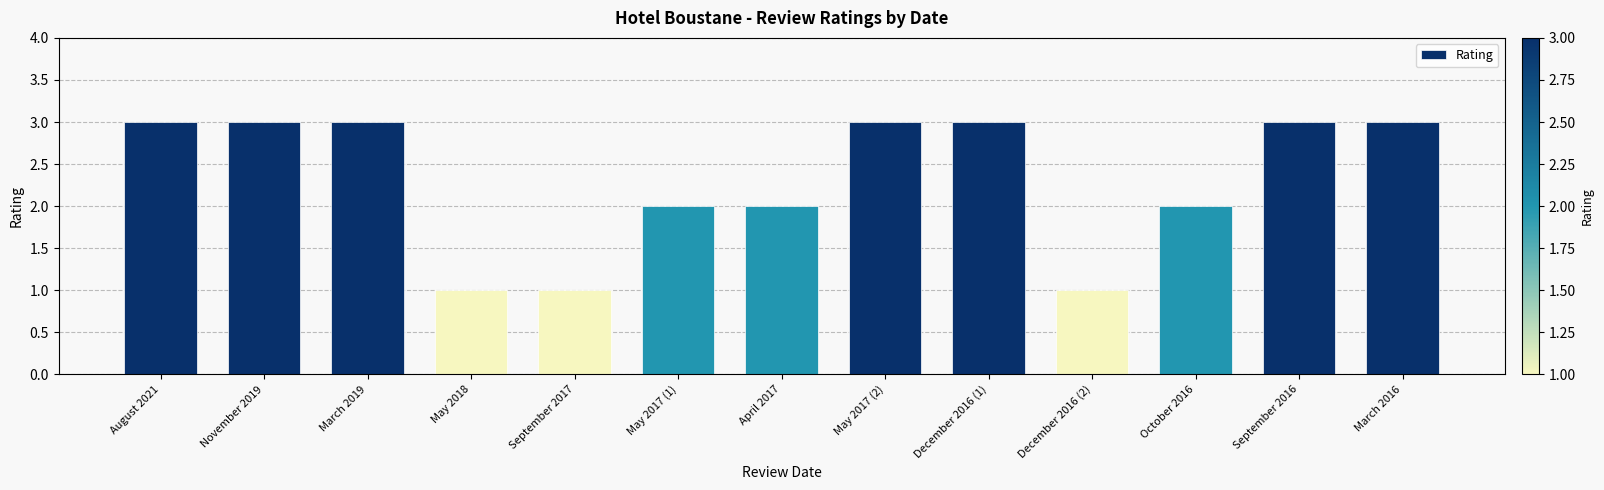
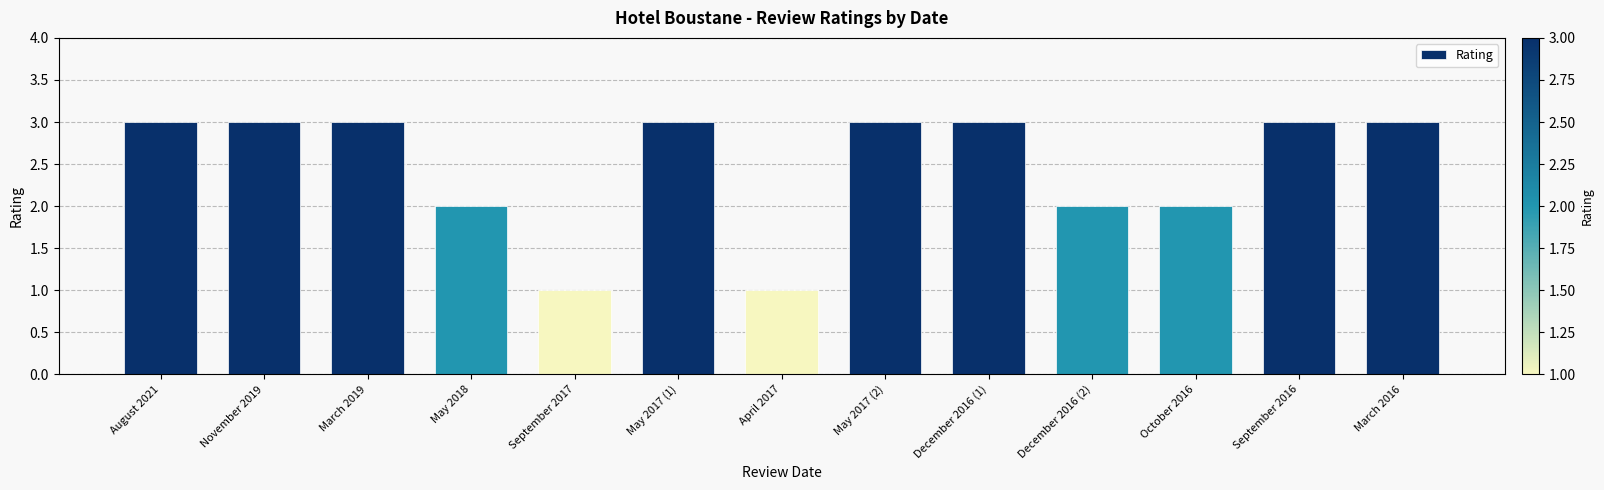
May 2018: 1 -> 2
May 2017 (1): 2 -> 3
April 2017: 2 -> 1
December 2016 (2): 1 -> 2
